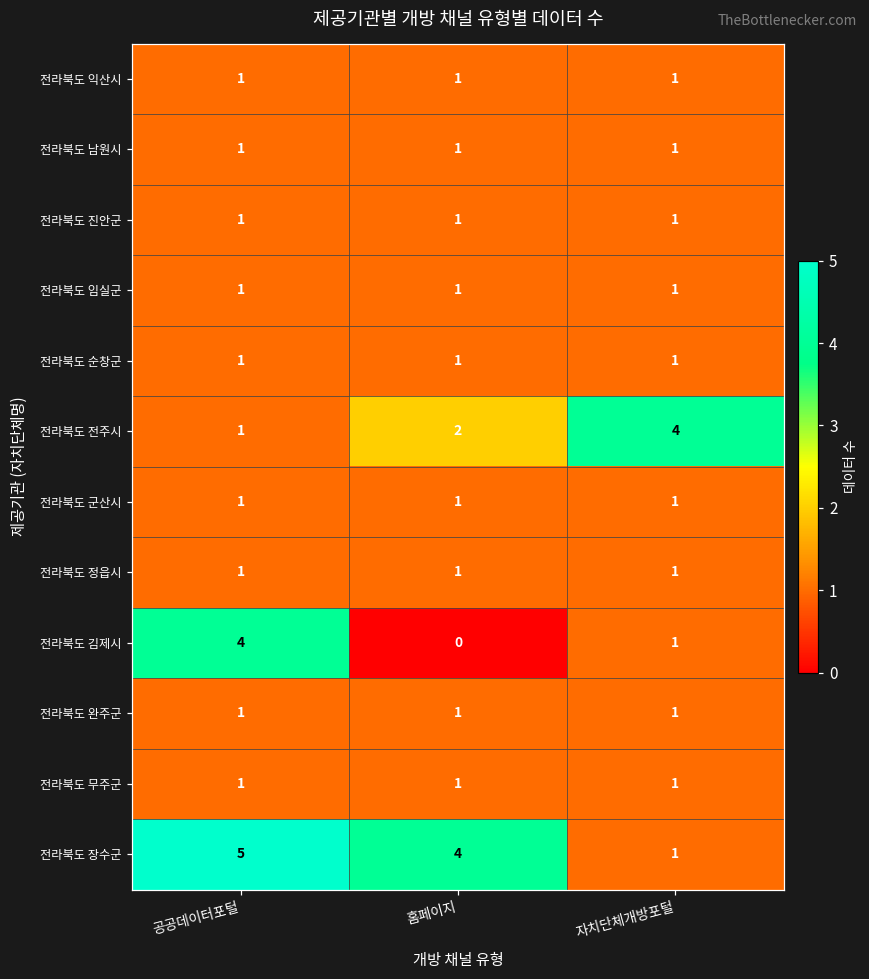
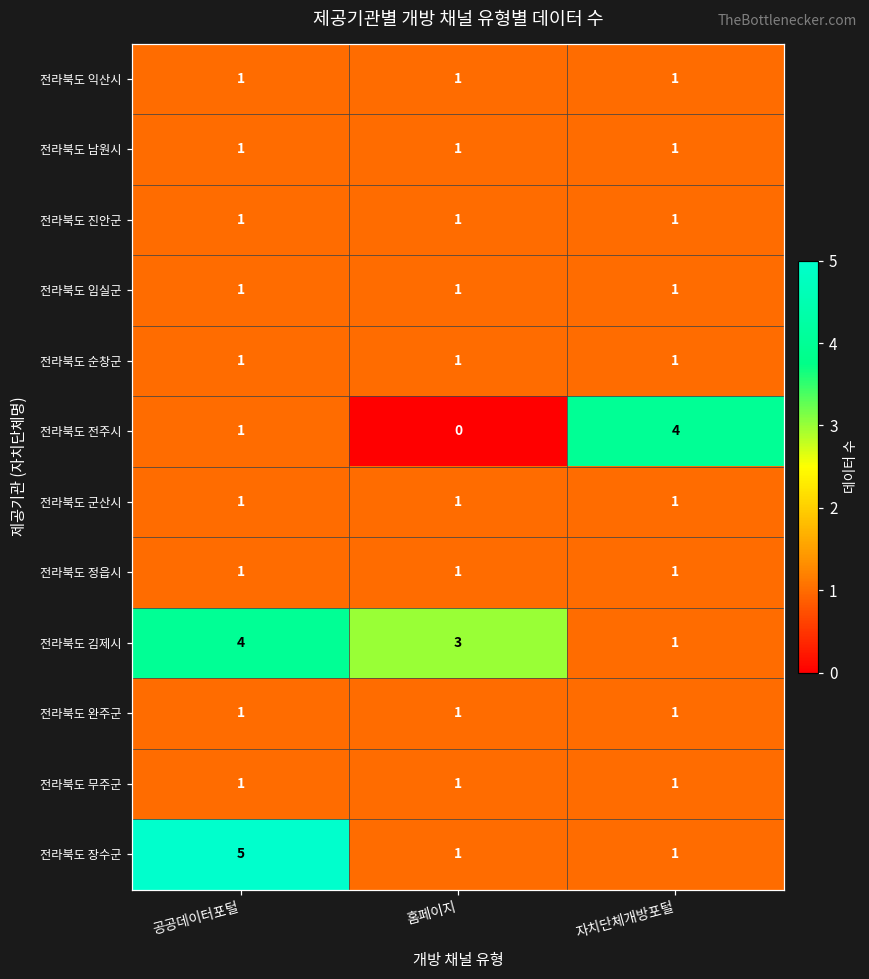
전라북도 전주시, 홈페이지: 2 -> 0
전라북도 김제시, 홈페이지: 0 -> 3
전라북도 장수군, 홈페이지: 4 -> 1
